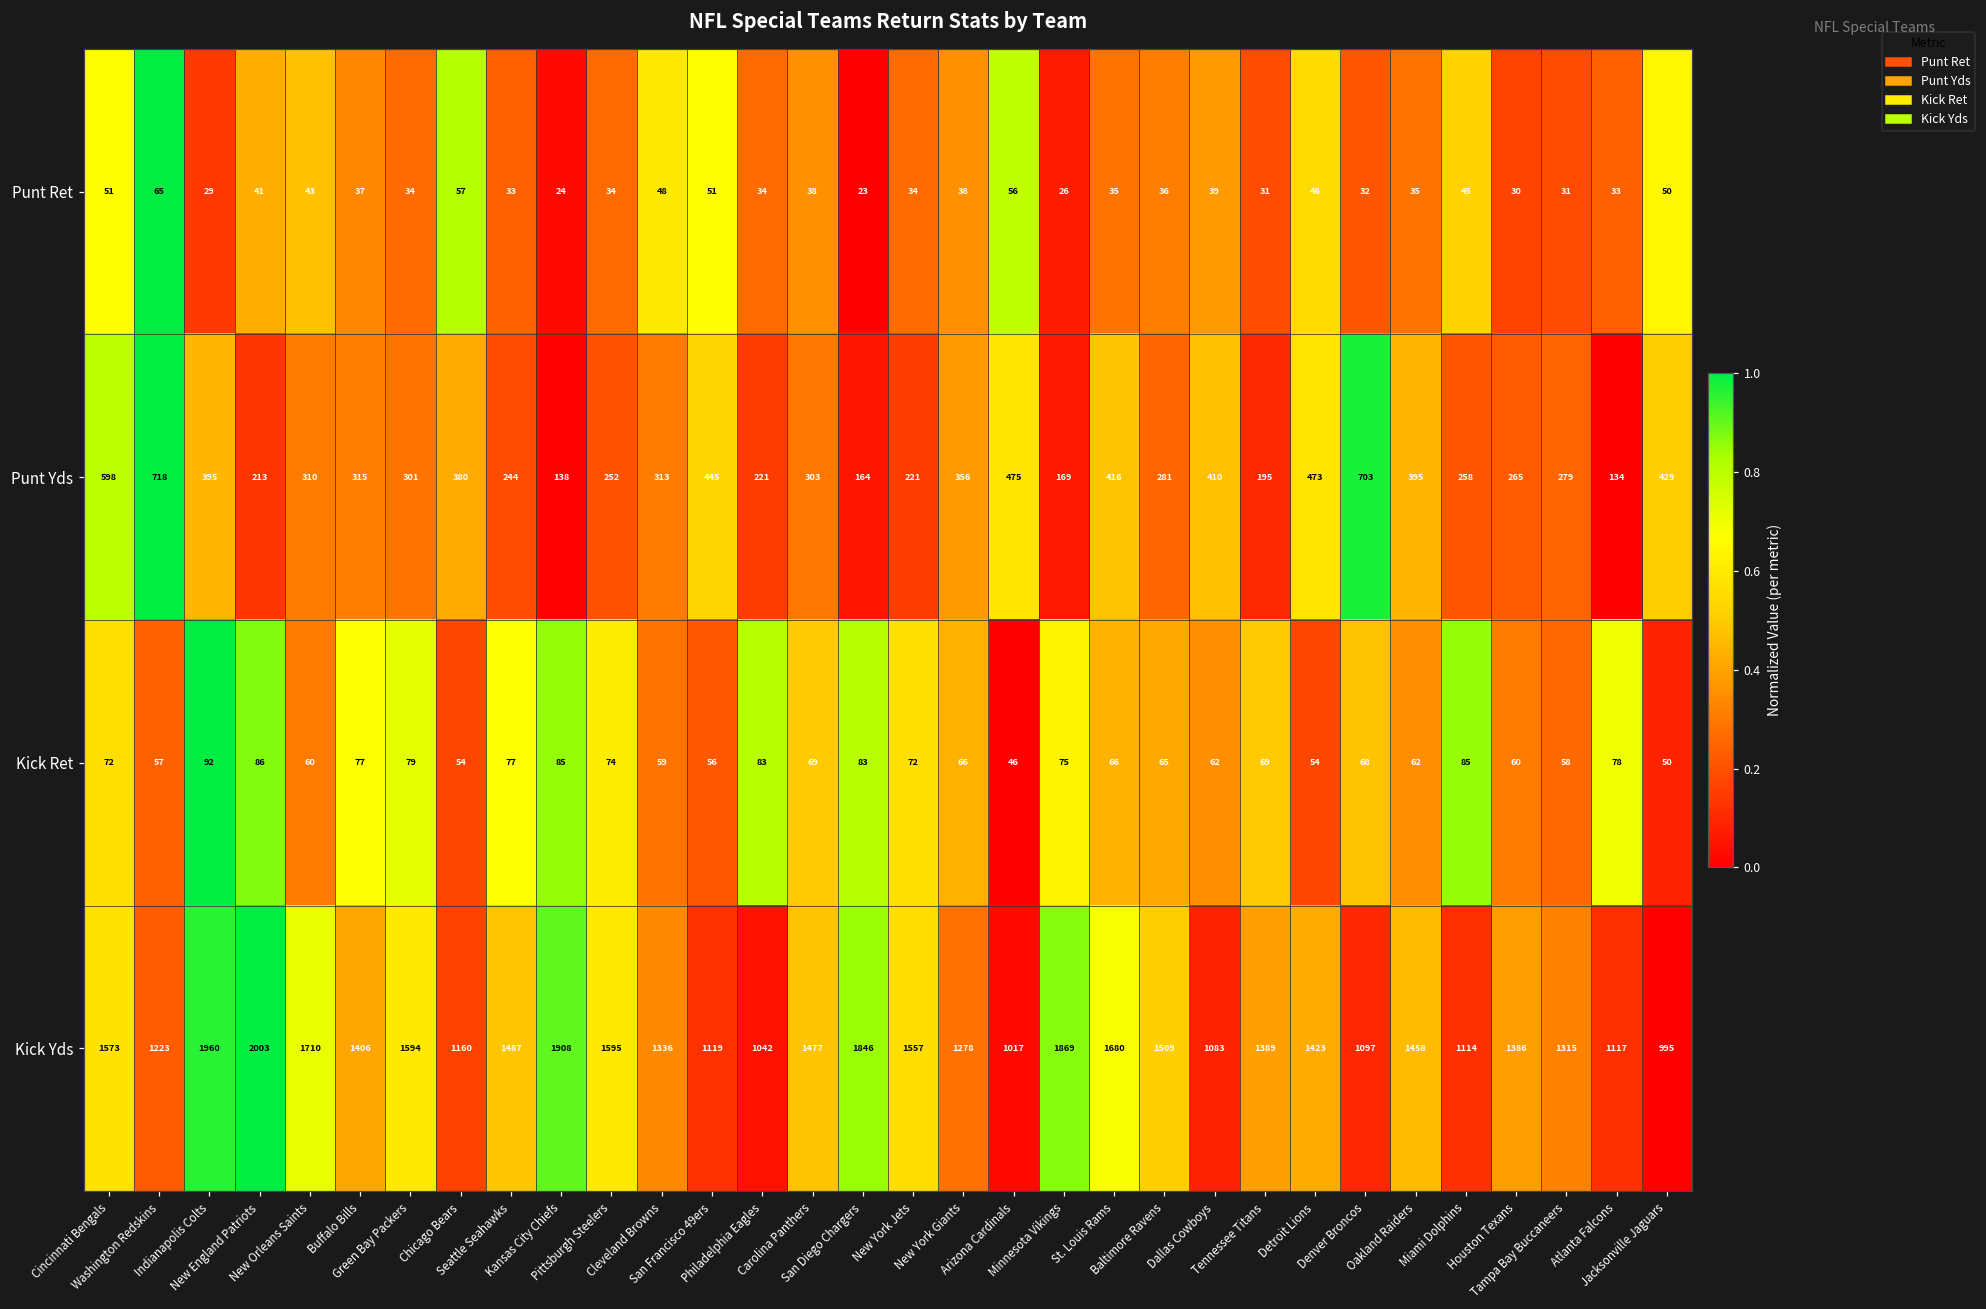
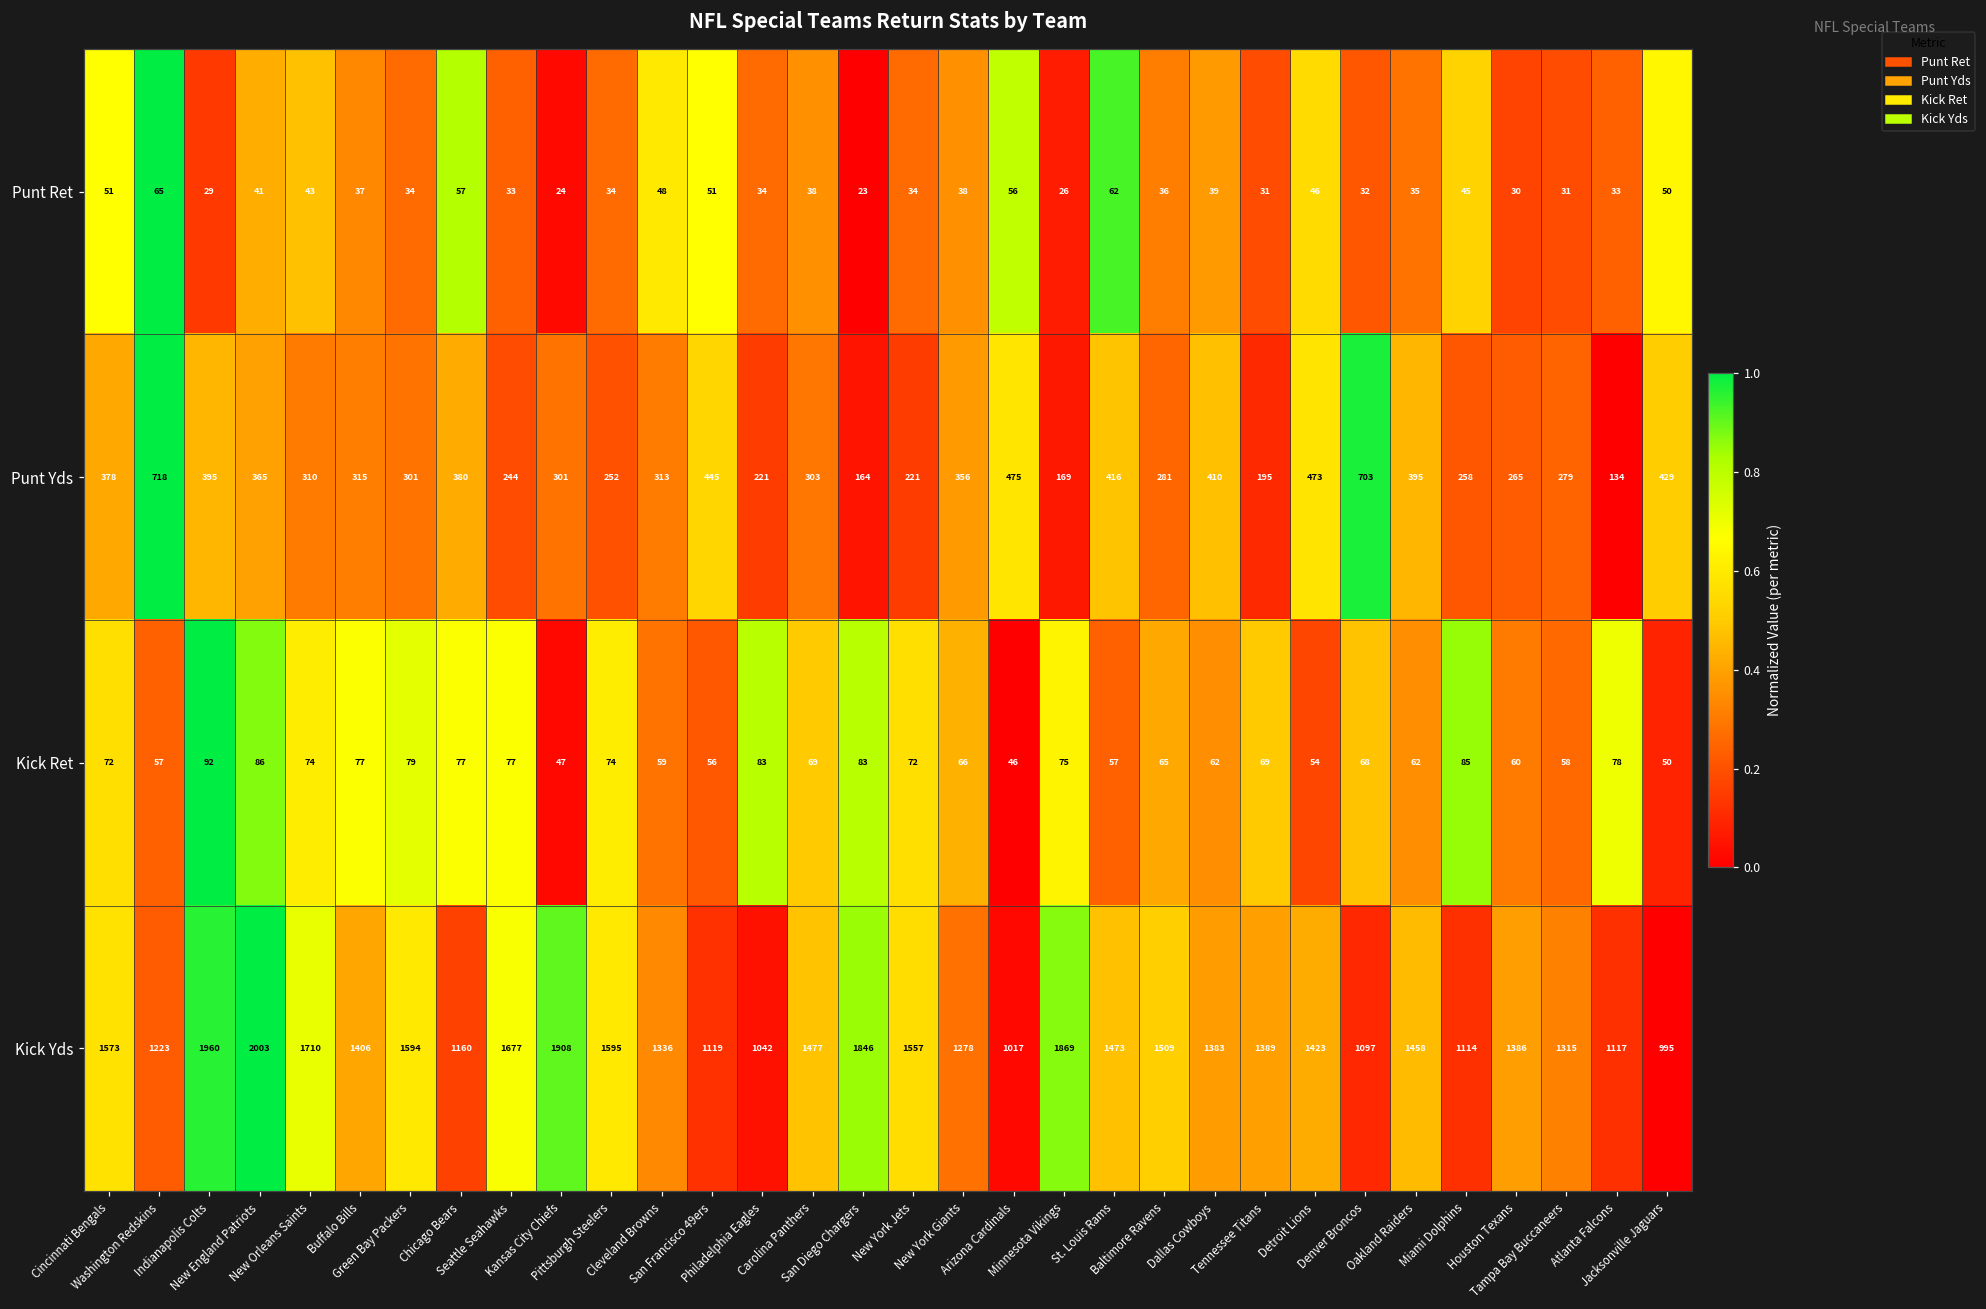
Punt Ret, St. Louis Rams: 35 -> 62
Punt Yds, Cincinnati Bengals: 598 -> 378
Punt Yds, New England Patriots: 213 -> 365
Punt Yds, Kansas City Chiefs: 138 -> 301
Kick Ret, New Orleans Saints: 60 -> 74
Kick Ret, Chicago Bears: 54 -> 77
Kick Ret, Kansas City Chiefs: 85 -> 47
Kick Ret, St. Louis Rams: 66 -> 57
Kick Yds, Seattle Seahawks: 1487 -> 1677
Kick Yds, St. Louis Rams: 1680 -> 1473
Kick Yds, Dallas Cowboys: 1083 -> 1383
